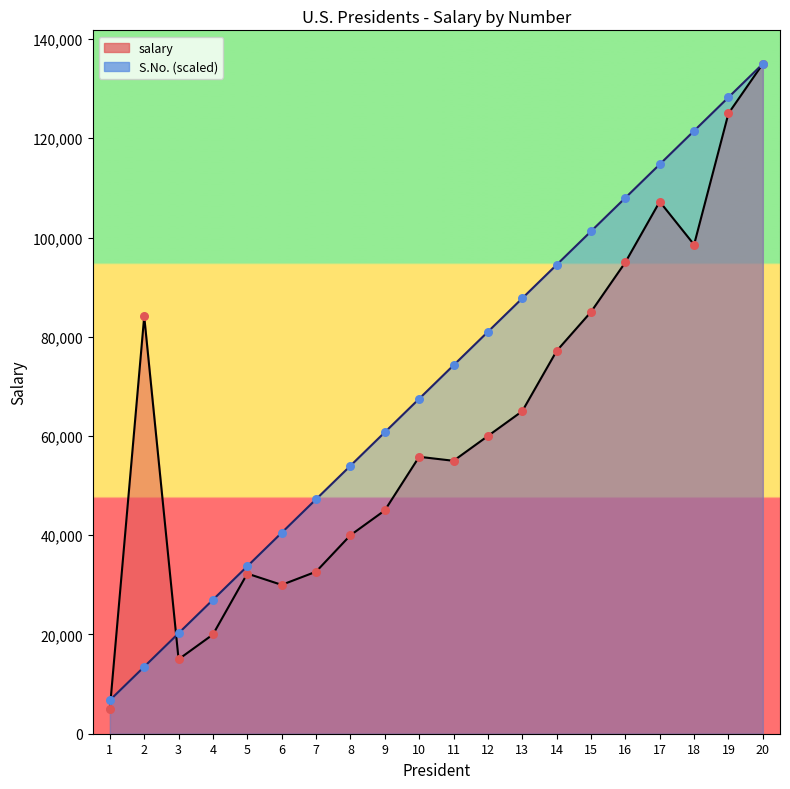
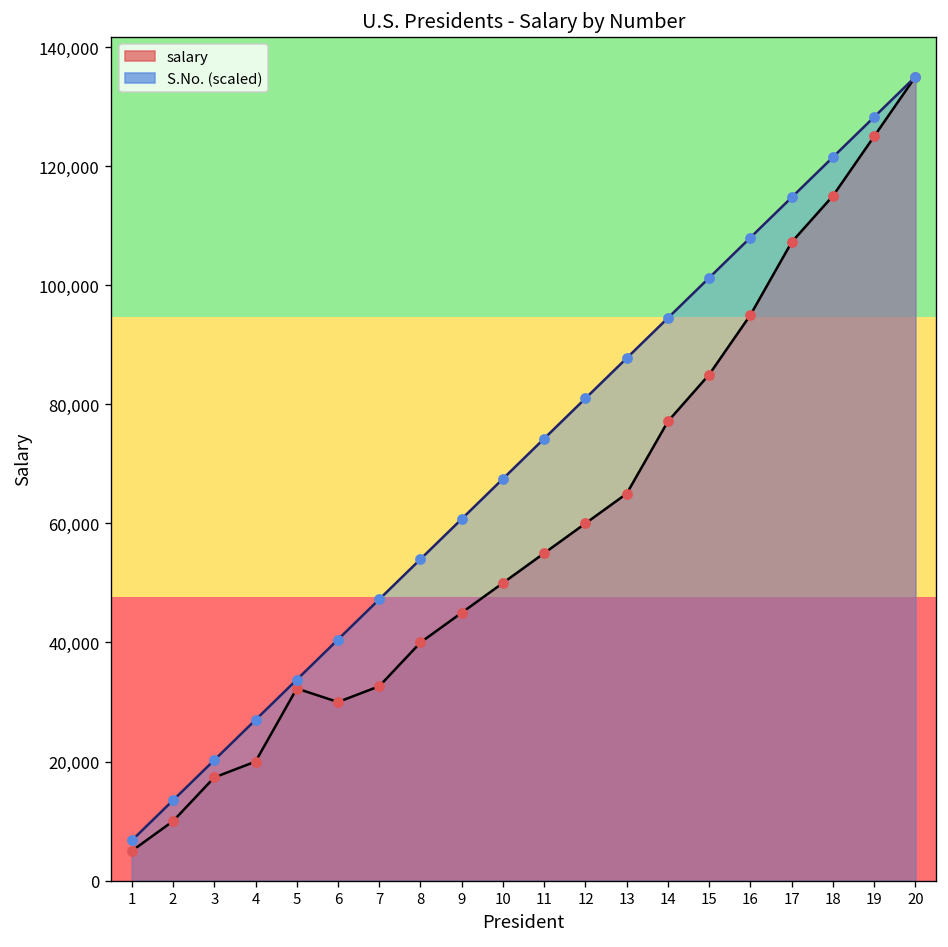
salary, 2: 84,000 -> 10,000
salary, 3: 15,000 -> 17,000
salary, 10: 56,000 -> 50,000
salary, 18: 99,000 -> 115,000
